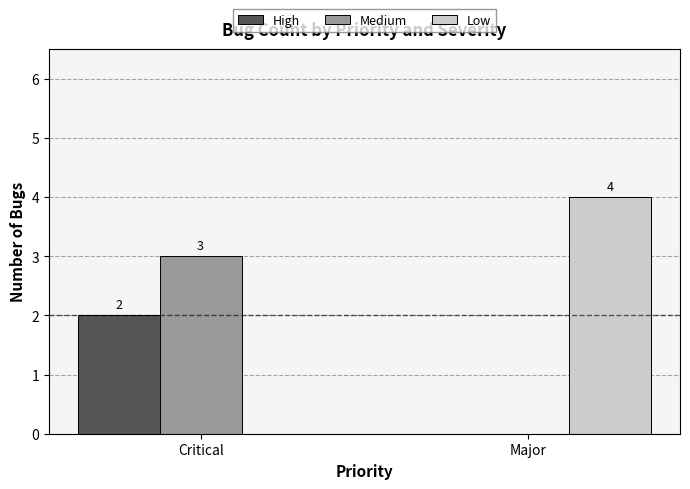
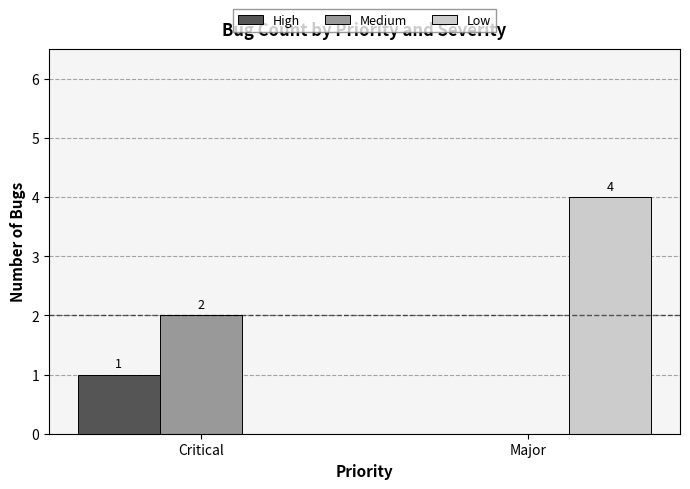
High, Critical: 2 -> 1
Medium, Critical: 3 -> 2
